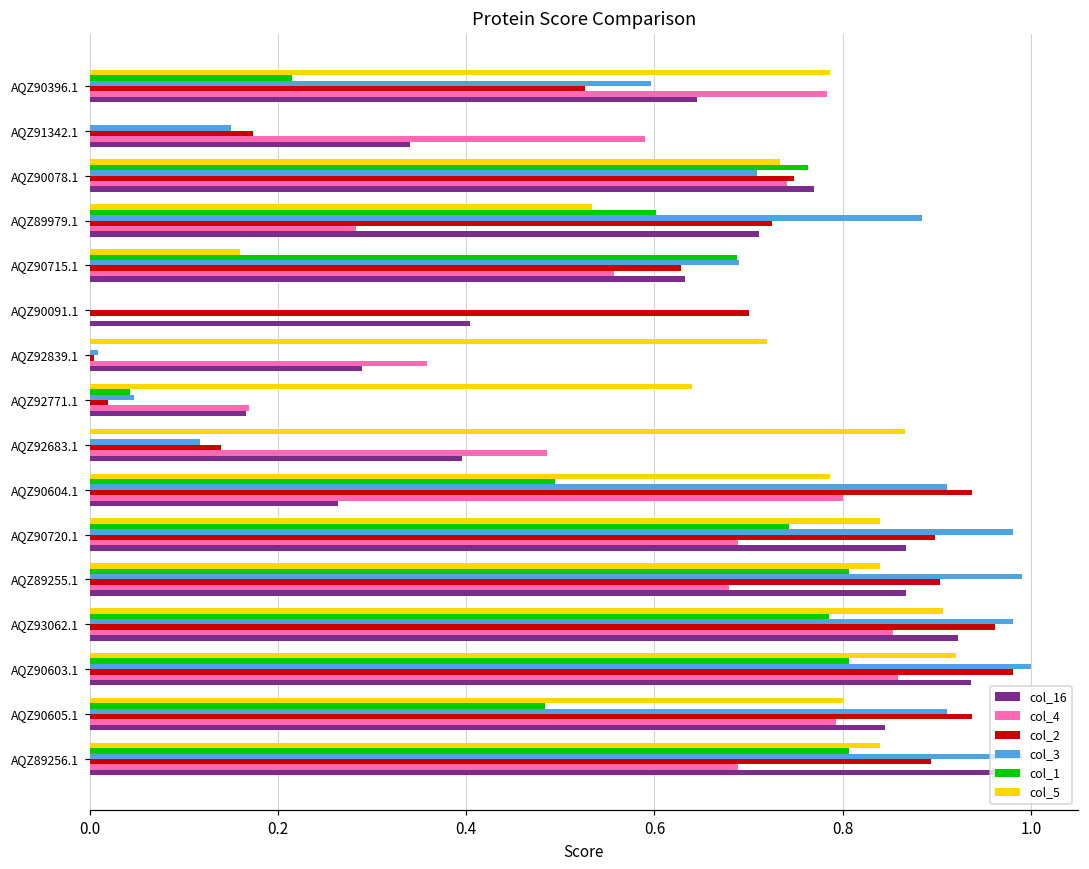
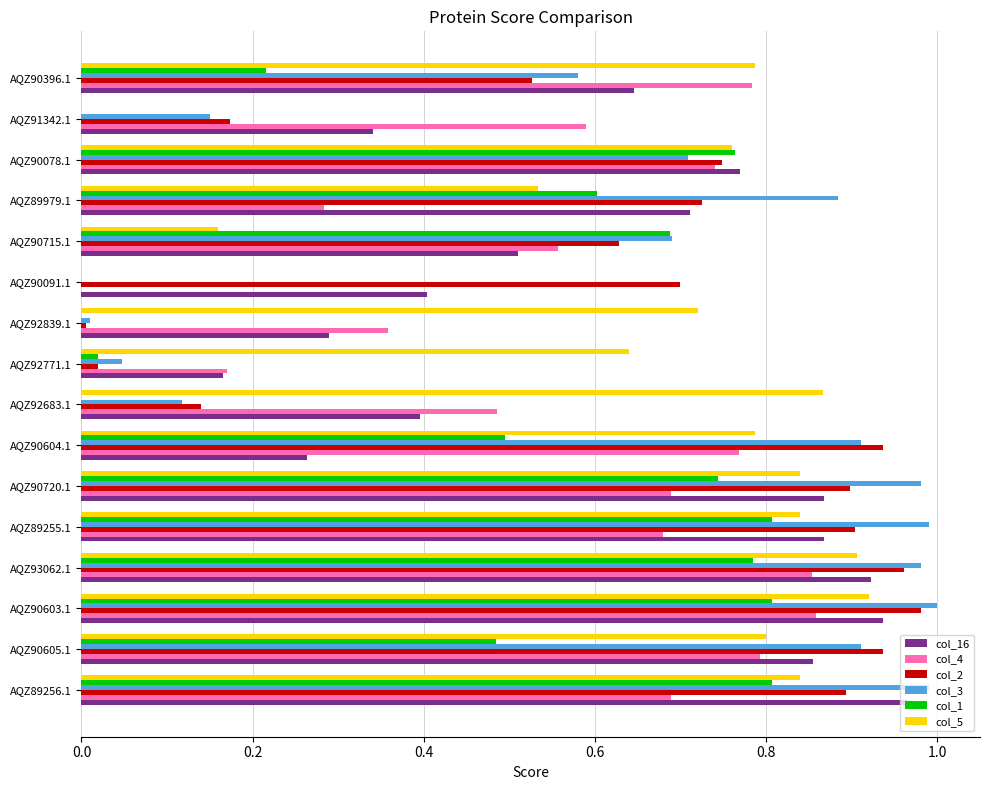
col_3, AQZ90396.1: 0.60 -> 0.58
col_5, AQZ90078.1: 0.73 -> 0.76
col_16, AQZ90715.1: 0.63 -> 0.51
col_1, AQZ92771.1: 0.04 -> 0.02
col_4, AQZ90604.1: 0.80 -> 0.77
col_16, AQZ90605.1: 0.84 -> 0.85
